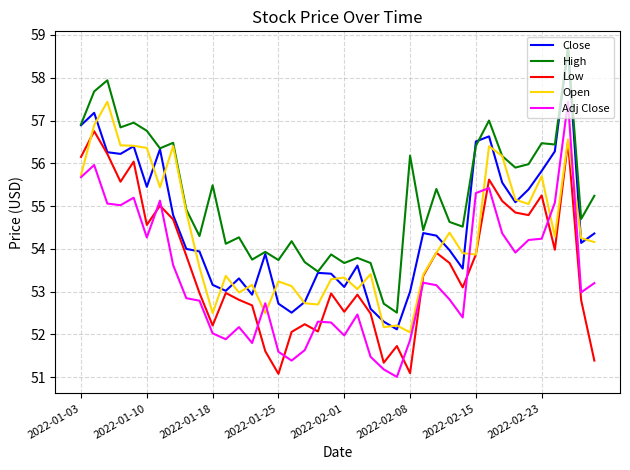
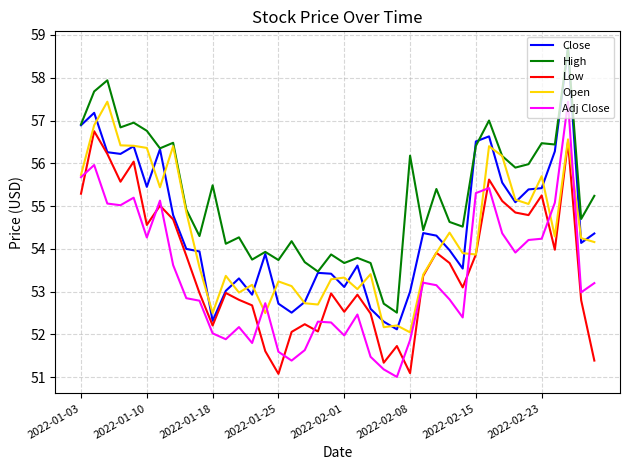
Low, 2022-01-03: 56.1 -> 55.3
Close, 2022-01-18: 53.2 -> 52.3
Close, 2022-02-23: 55.8 -> 55.4
